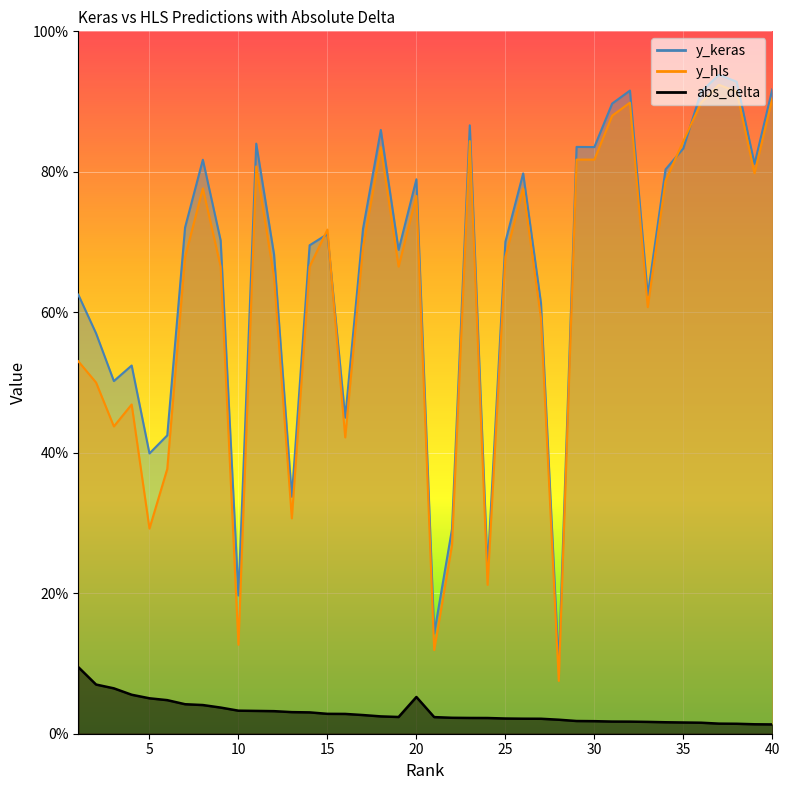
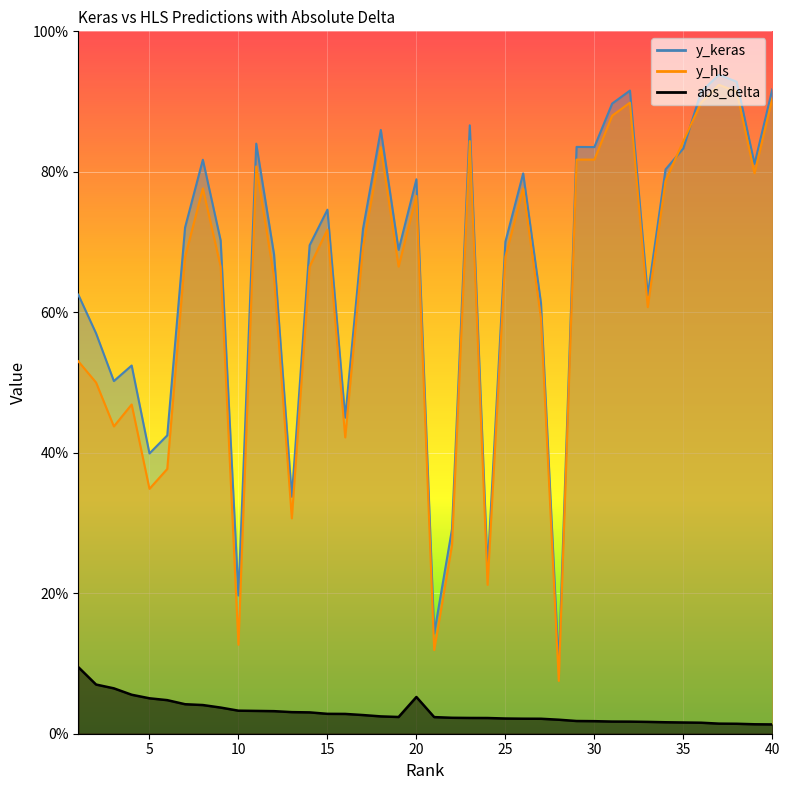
y_hls, 5: 29% -> 35%
y_keras, 15: 71% -> 75%
